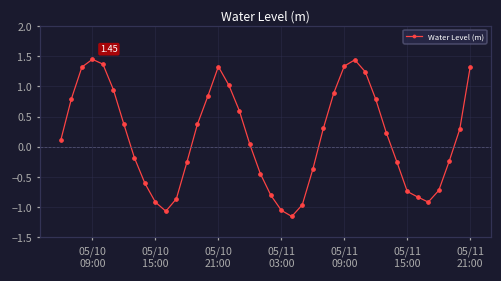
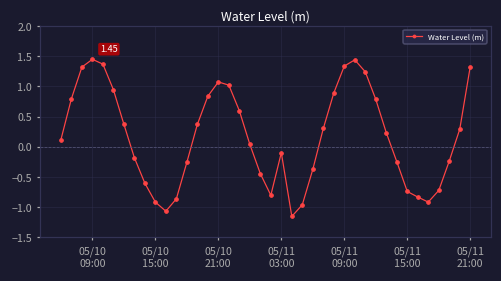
05/10 21:00: 1.3 -> 1.1
05/11 03:00: -1.1 -> -0.1
